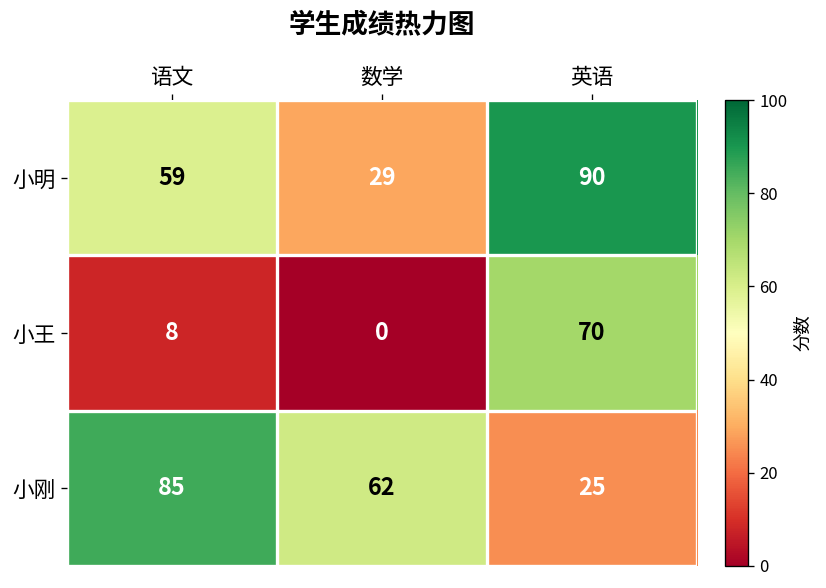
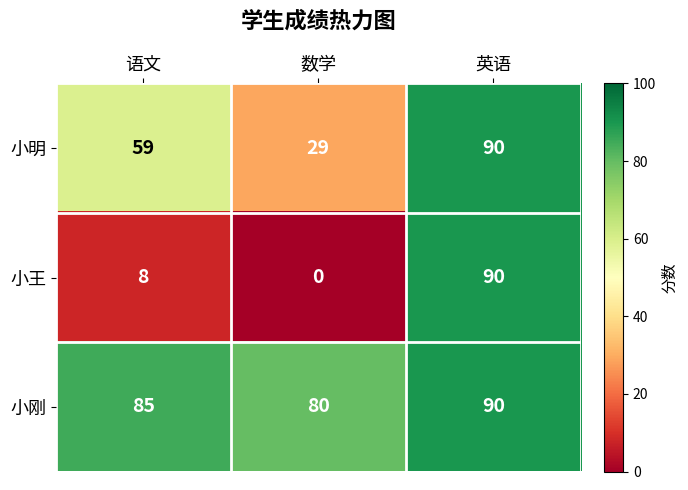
小王, 英语: 70 -> 90
小刚, 数学: 62 -> 80
小刚, 英语: 25 -> 90
